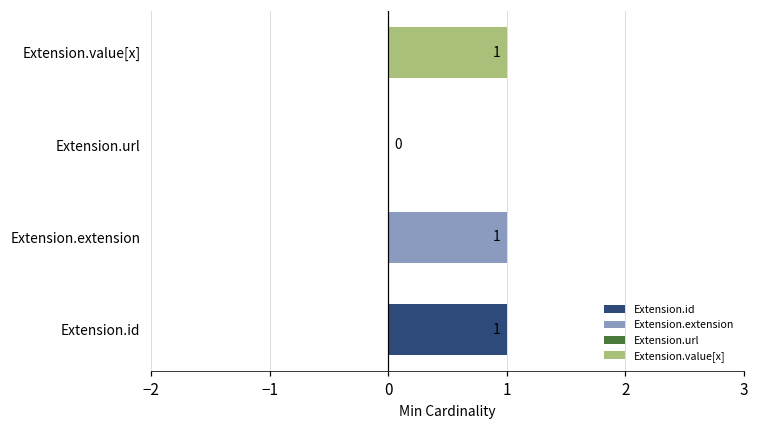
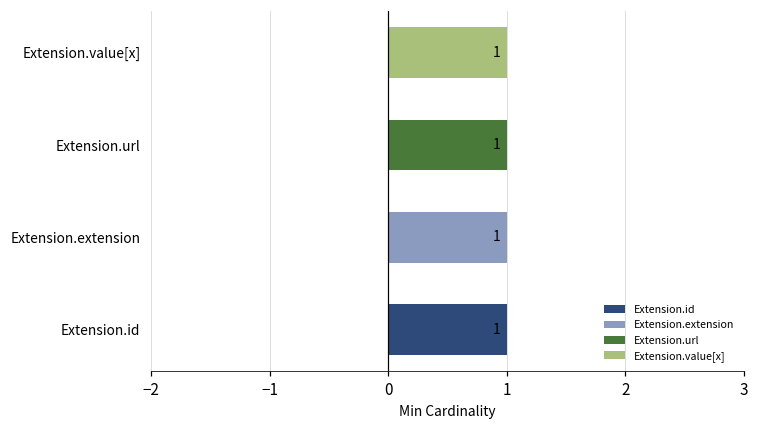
Extension.url: 0 -> 1
